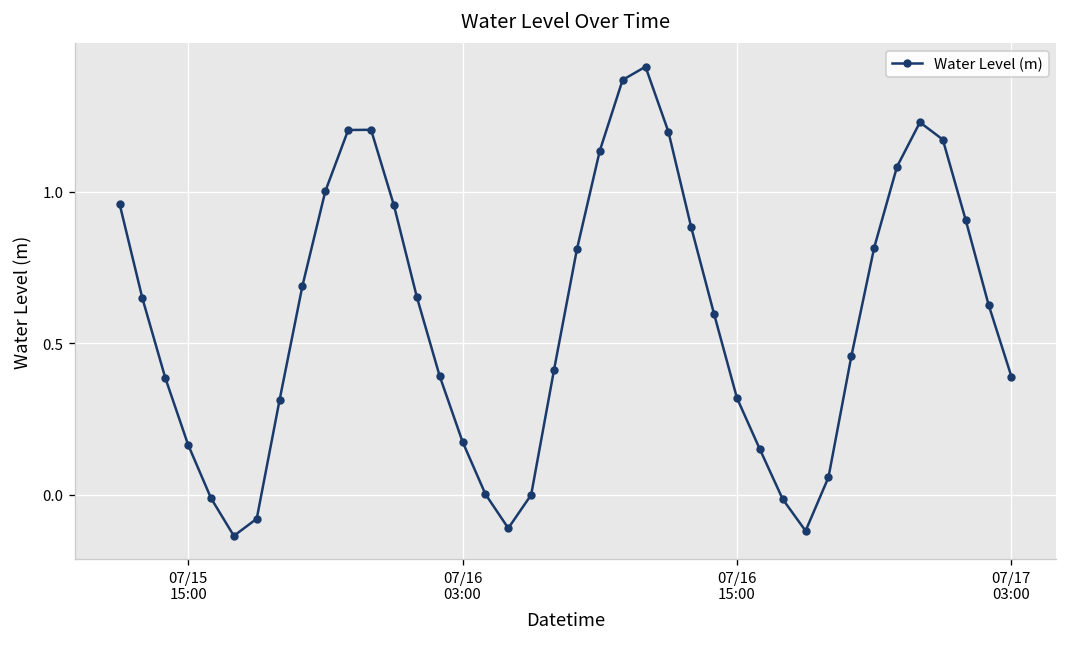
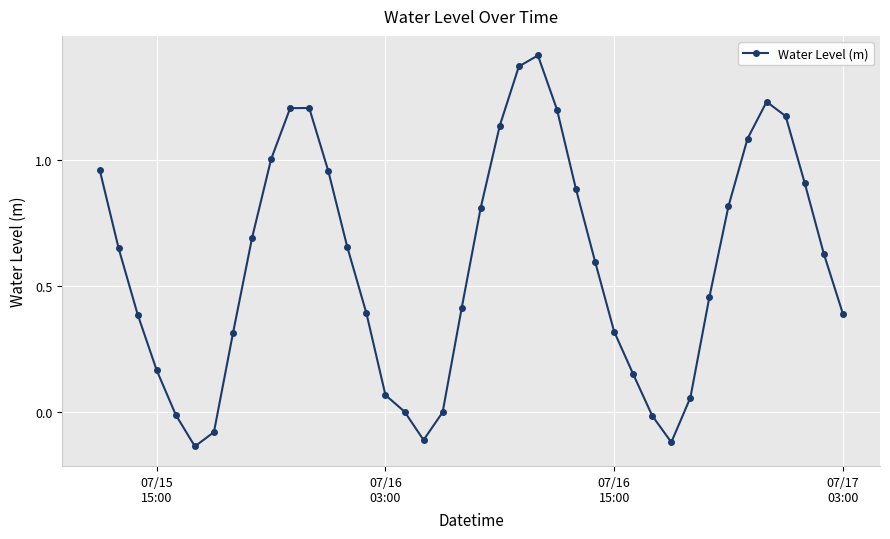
07/16 03:00: 0.18 -> 0.07
